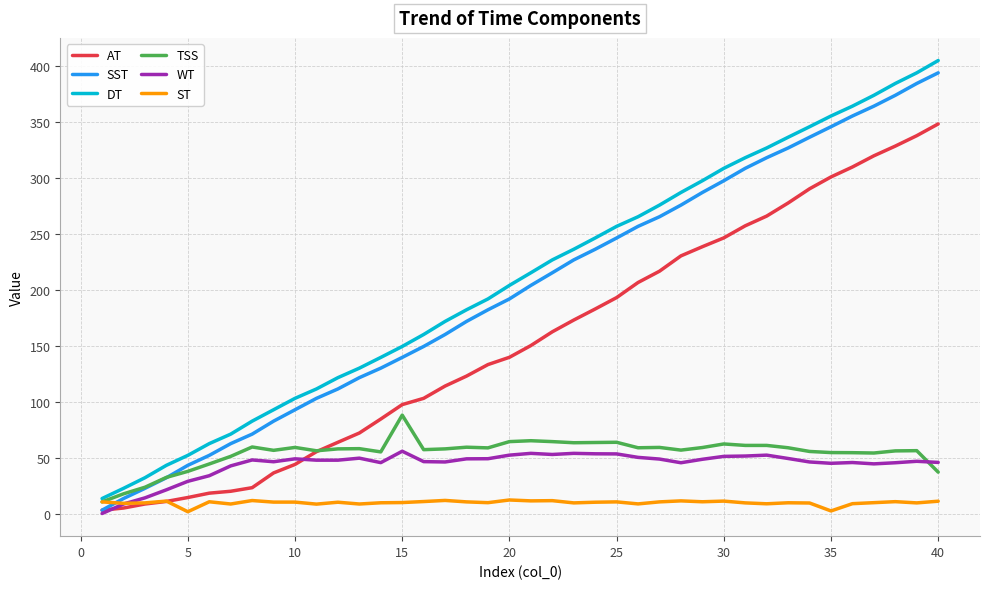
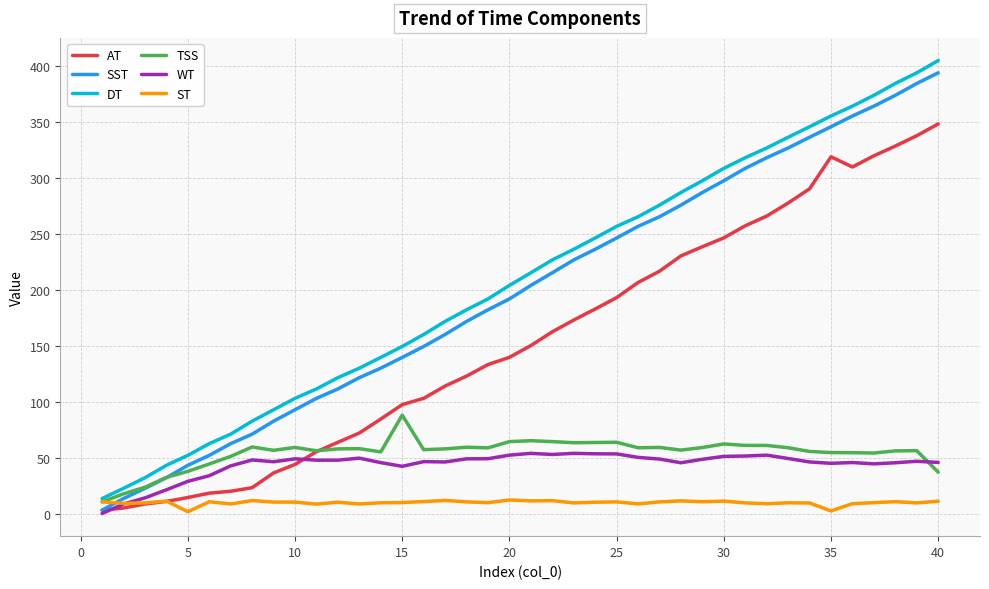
WT, 15: 56 -> 42
AT, 35: 301 -> 319
